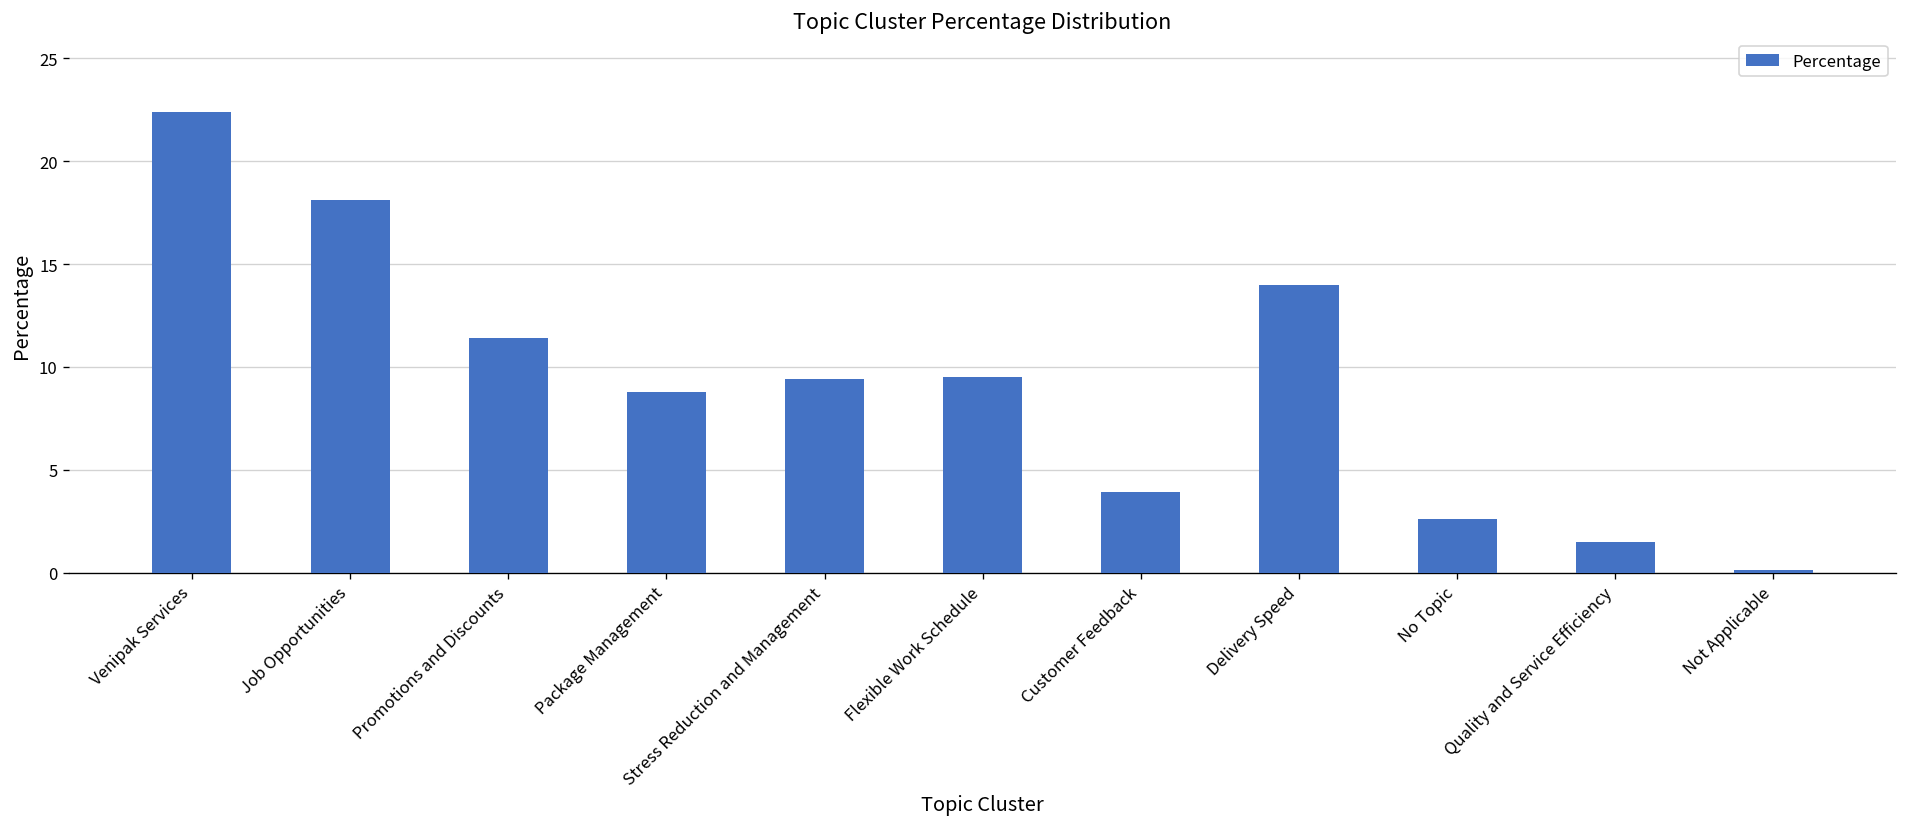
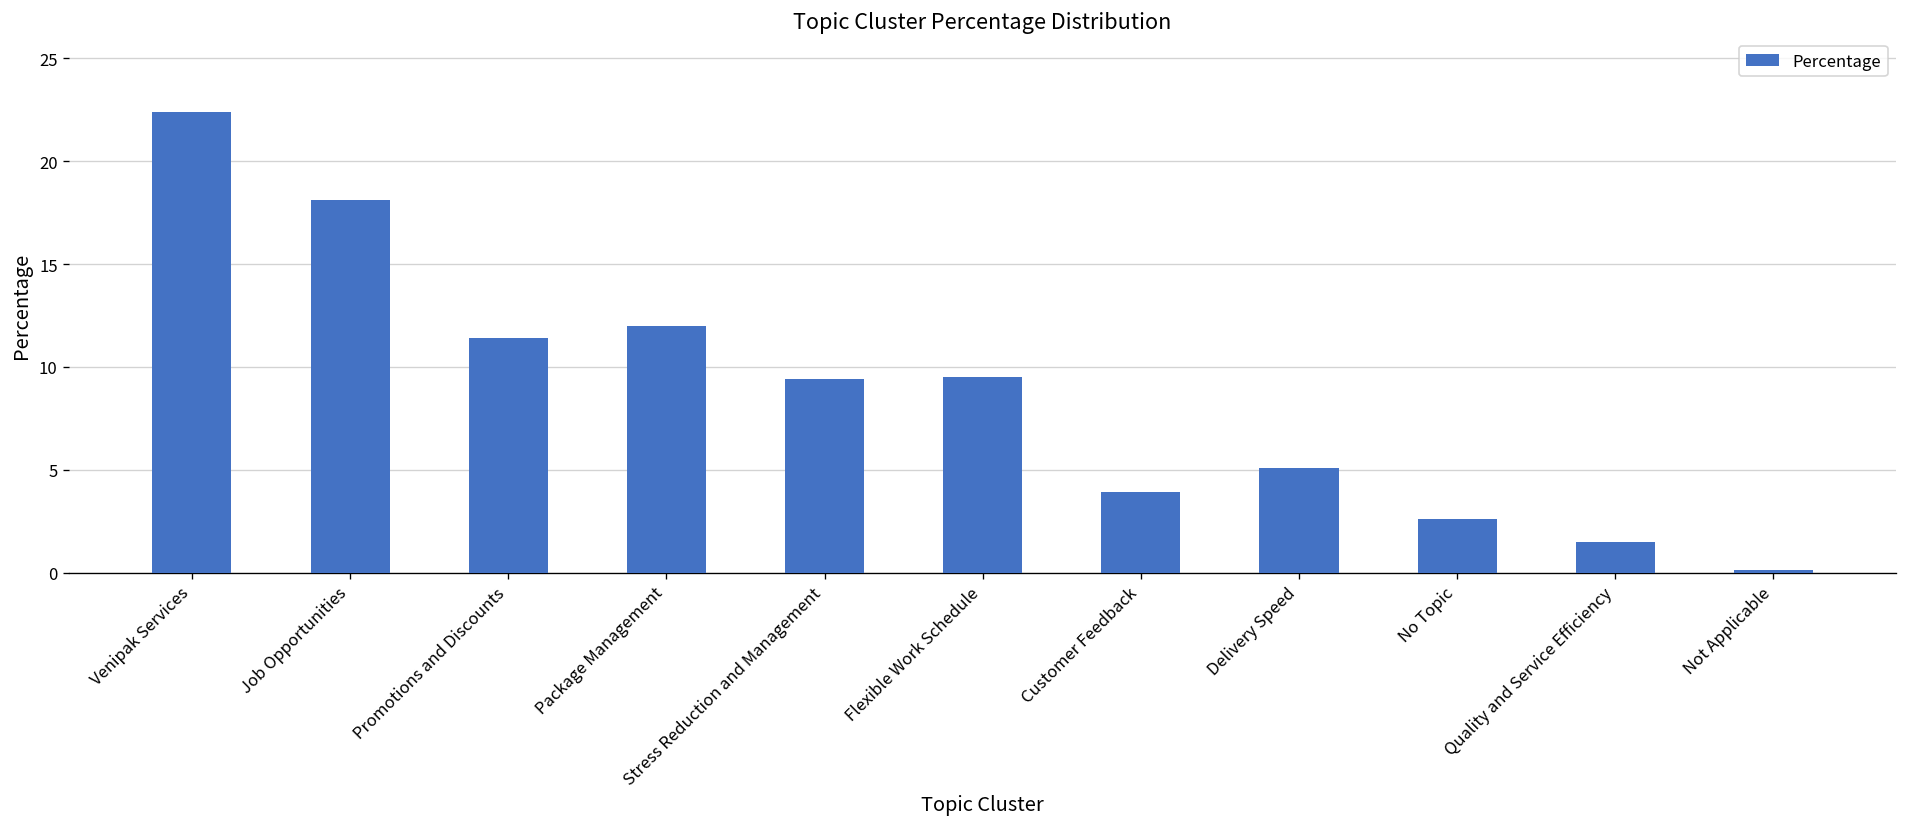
Package Management: 8.8 -> 12.0
Delivery Speed: 14.0 -> 5.1
